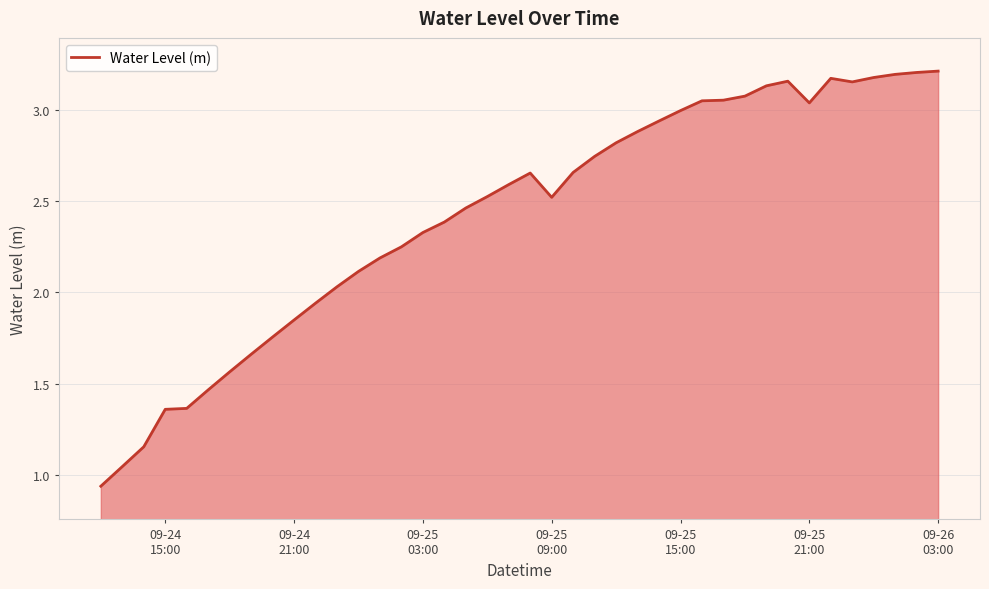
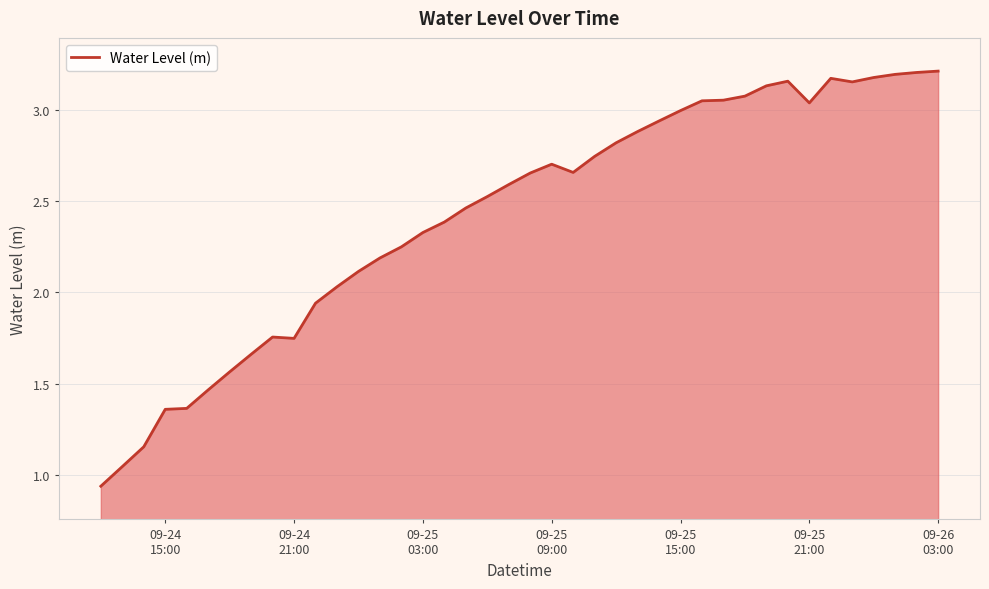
09-24 21:00: 1.85 -> 1.75
09-25 09:00: 2.52 -> 2.70
